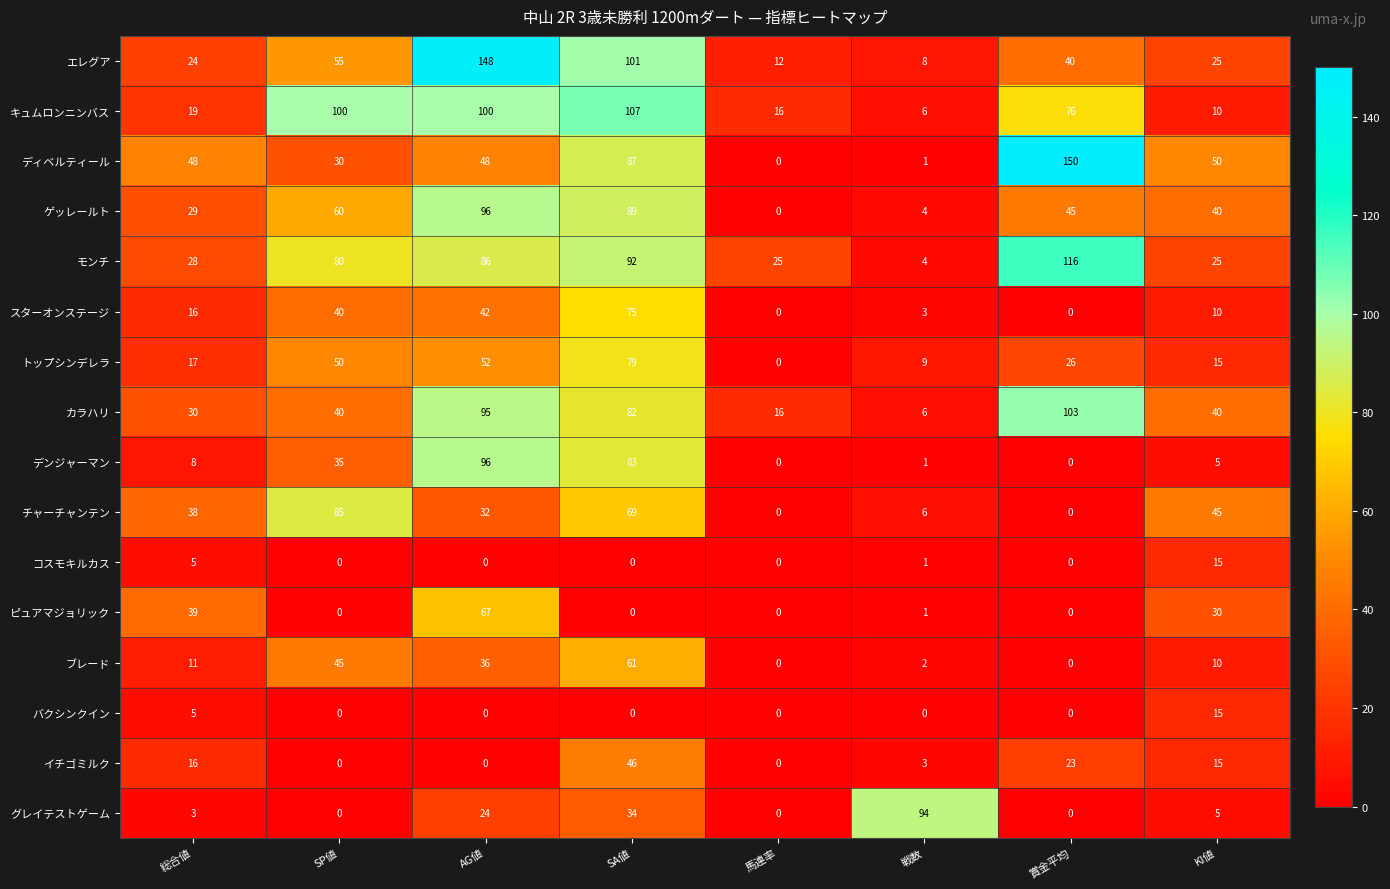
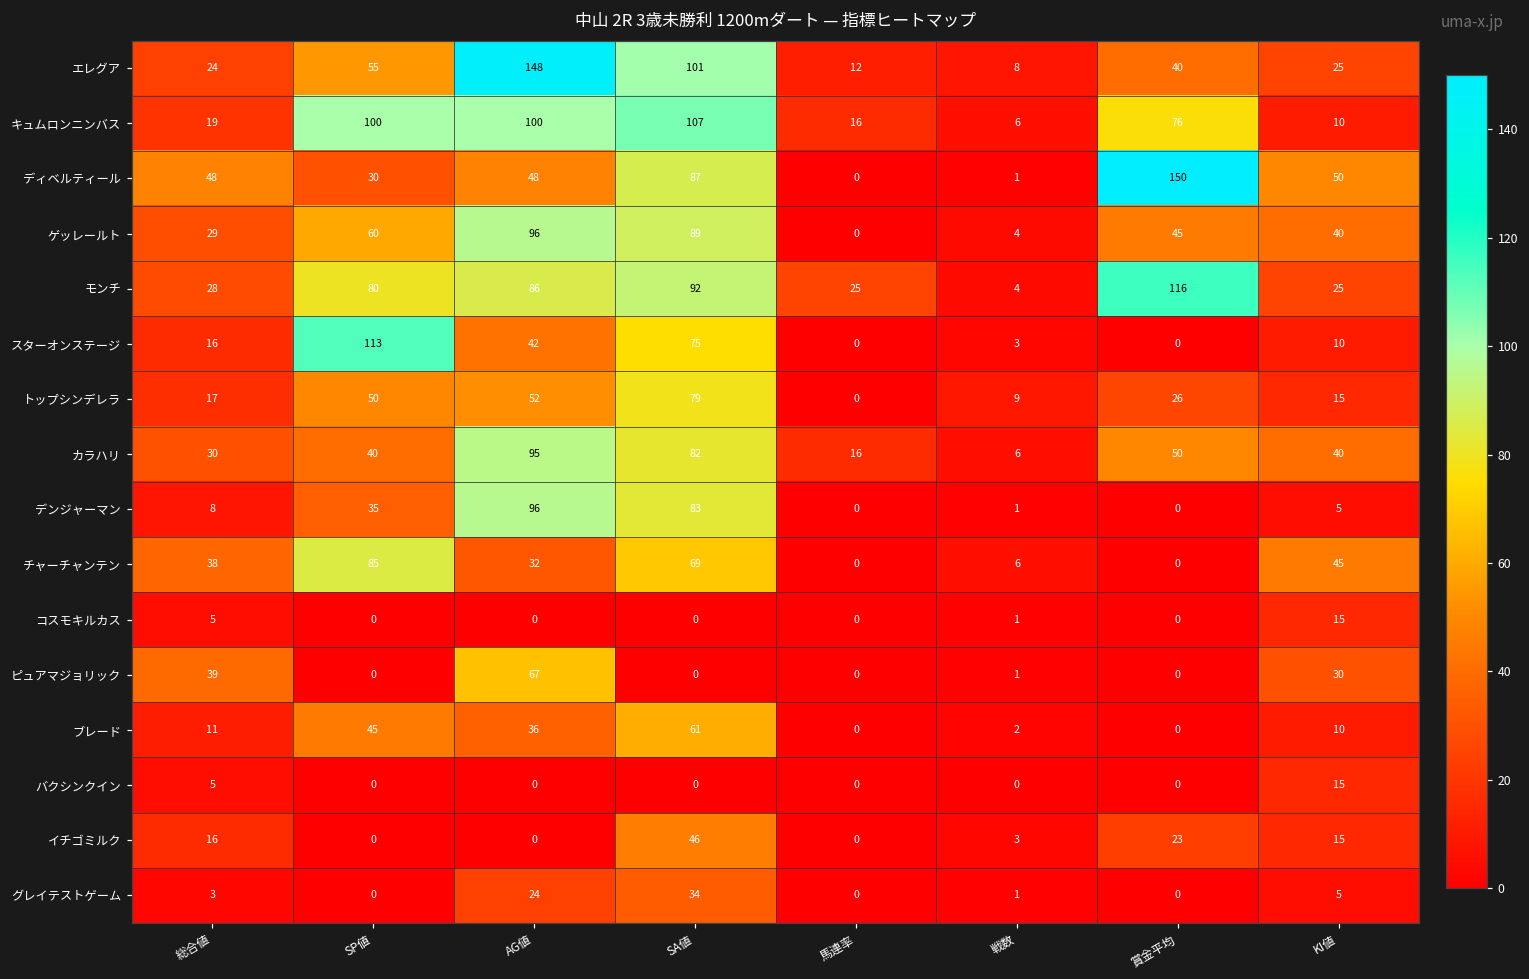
スターオンステージ, SP値: 40 -> 113
カラハリ, 賞金平均: 103 -> 50
グレイテストゲーム, 戦数: 94 -> 1
